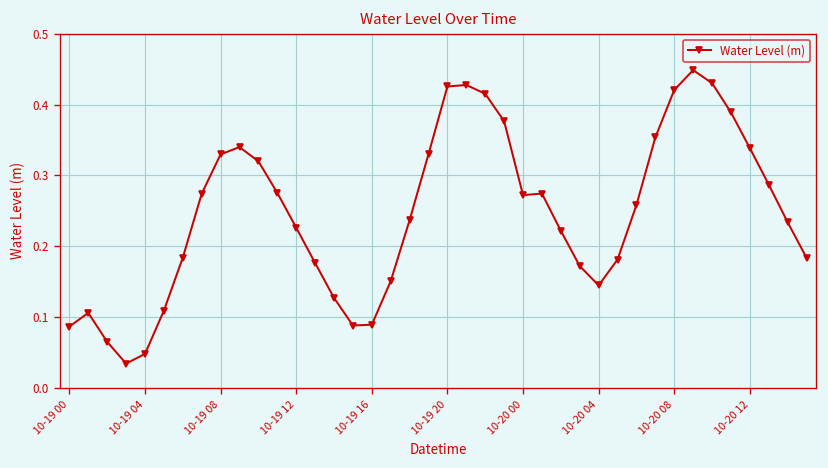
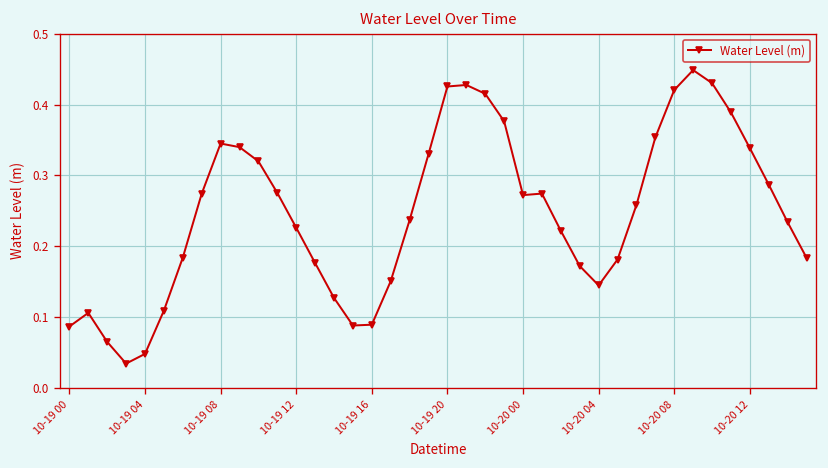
10-19 08: 0.33 -> 0.35
